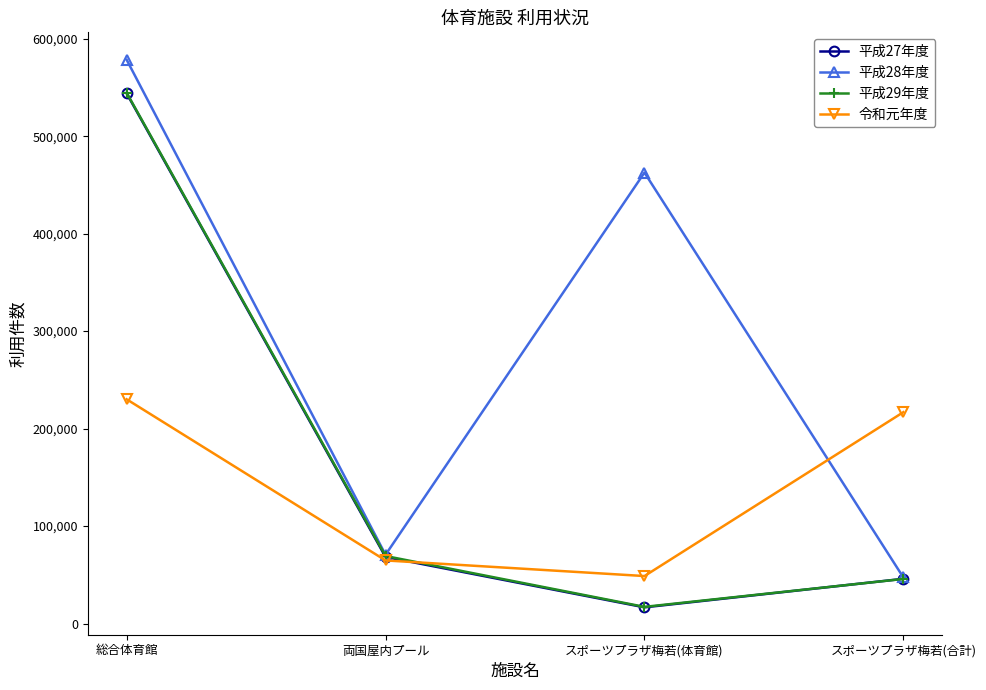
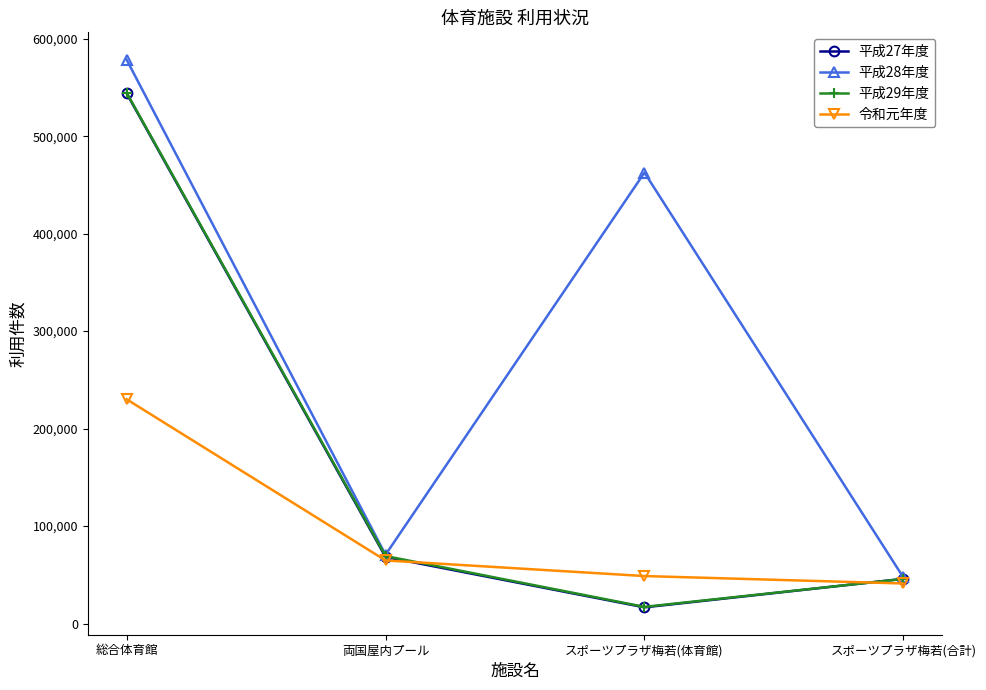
令和元年度, スポーツプラザ梅若(合計): 220,000 -> 40,000
